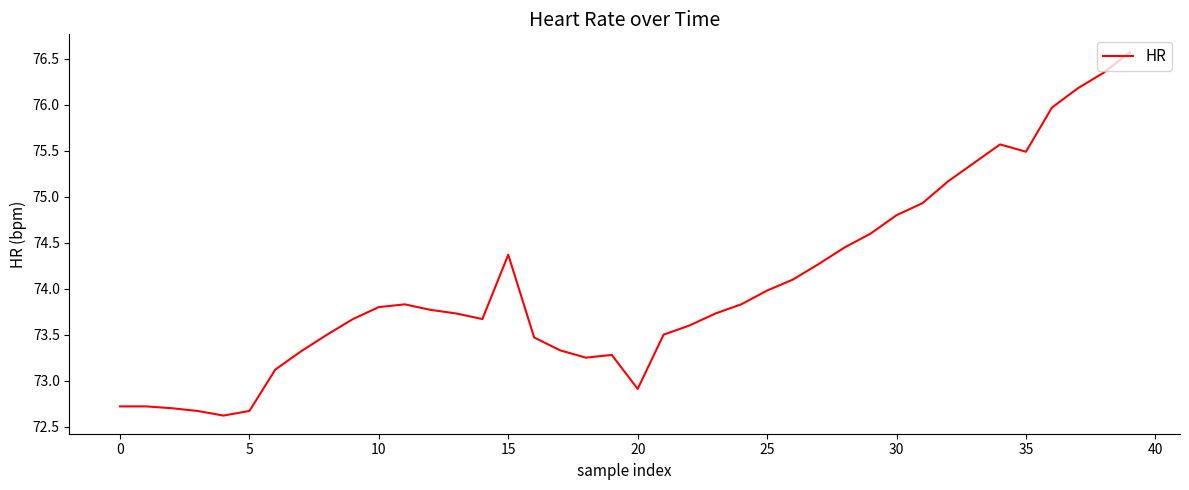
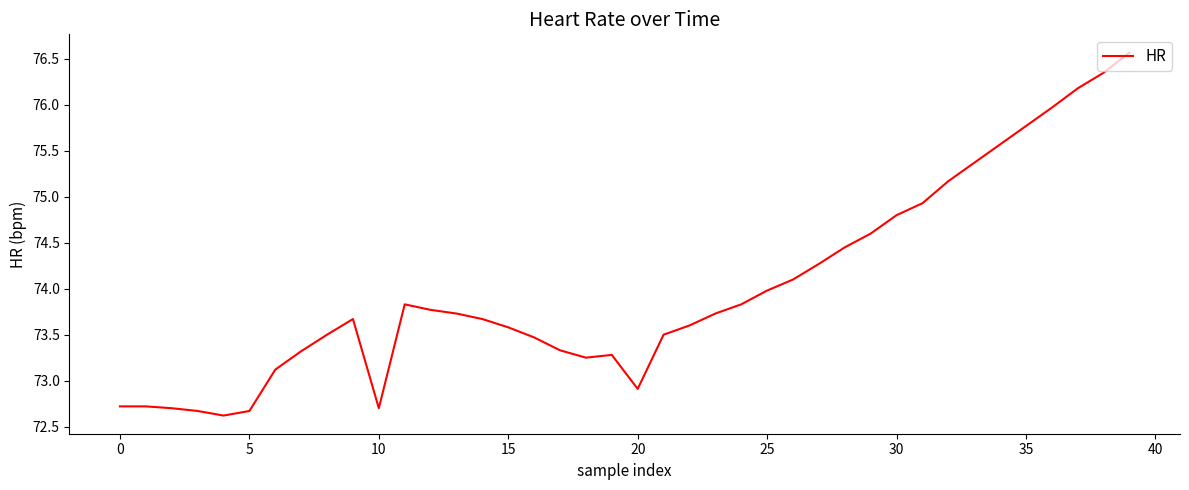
10: 73.8 -> 72.7
15: 74.4 -> 73.6
35: 75.5 -> 75.8
